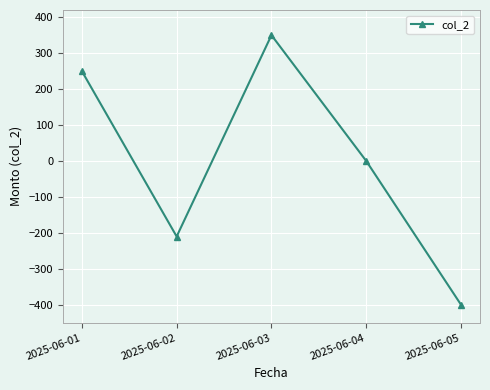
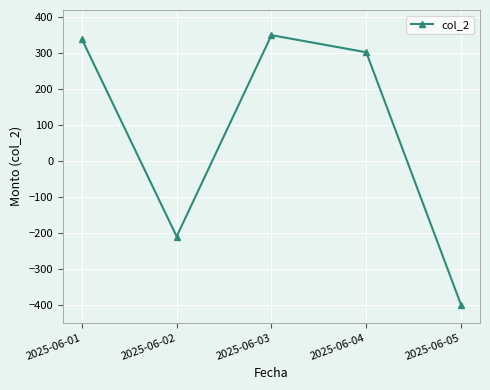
2025-06-01: 250 -> 340
2025-06-04: 0 -> 300
